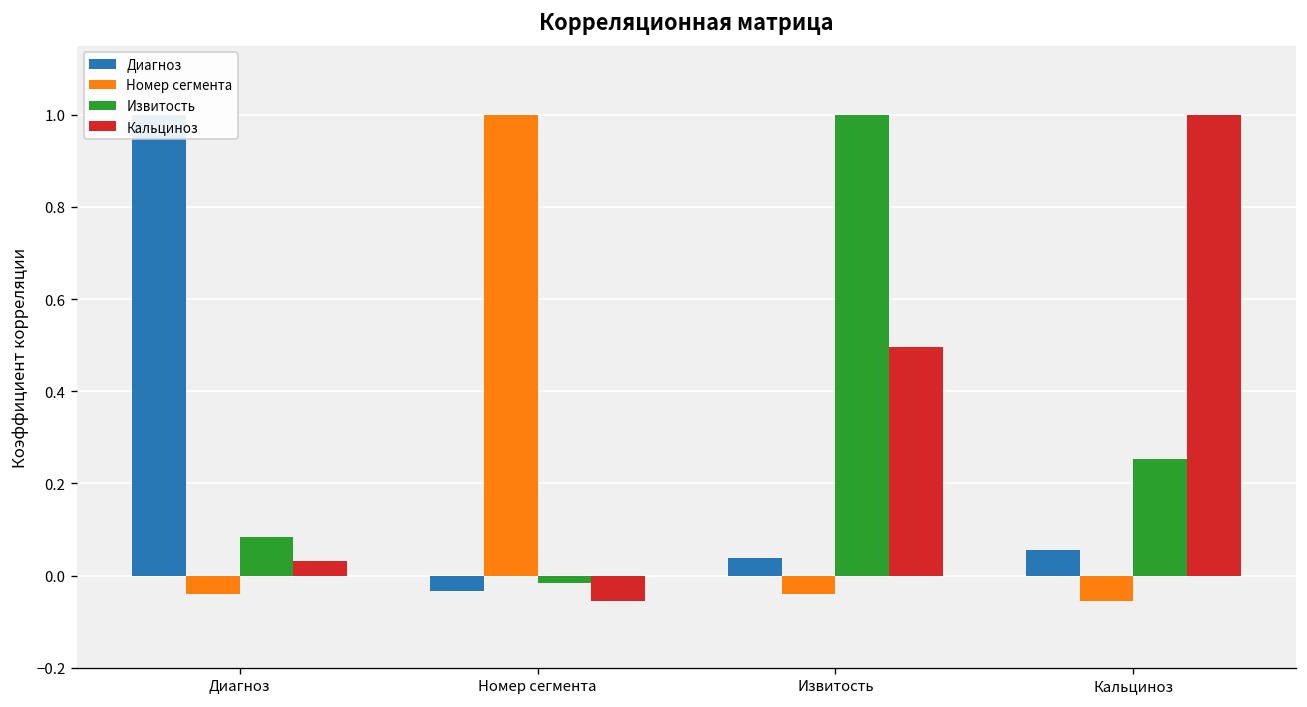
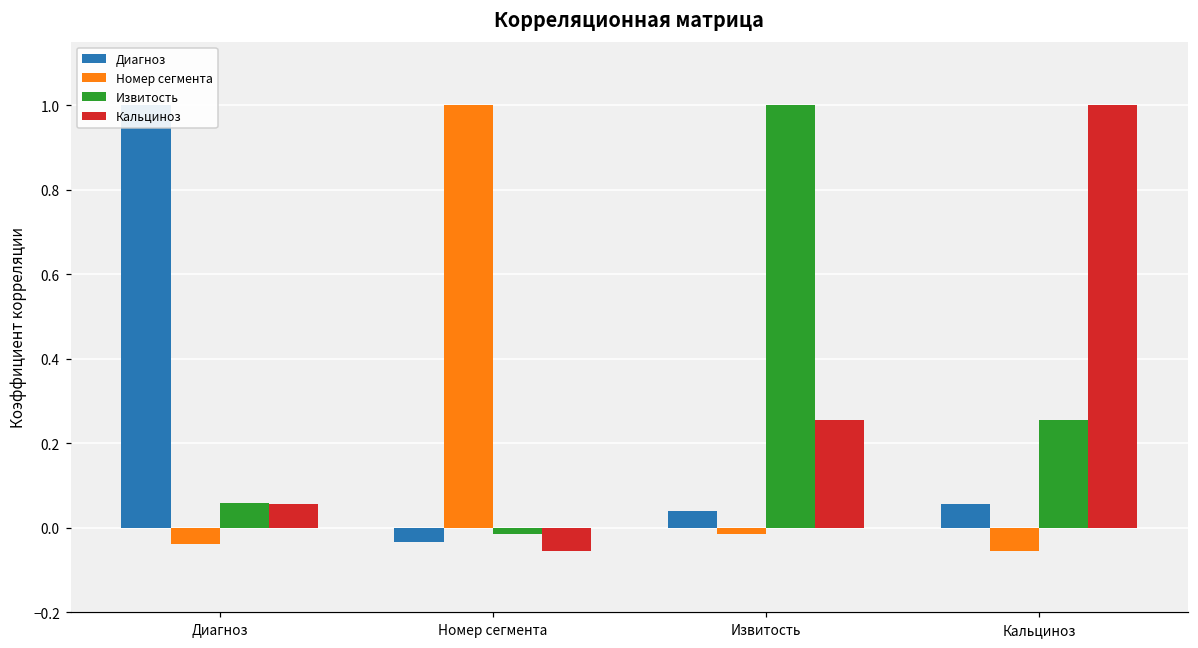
Извитость, Диагноз: 0.08 -> 0.06
Кальциноз, Диагноз: 0.03 -> 0.06
Номер сегмента, Извитость: -0.04 -> -0.01
Кальциноз, Извитость: 0.50 -> 0.25
